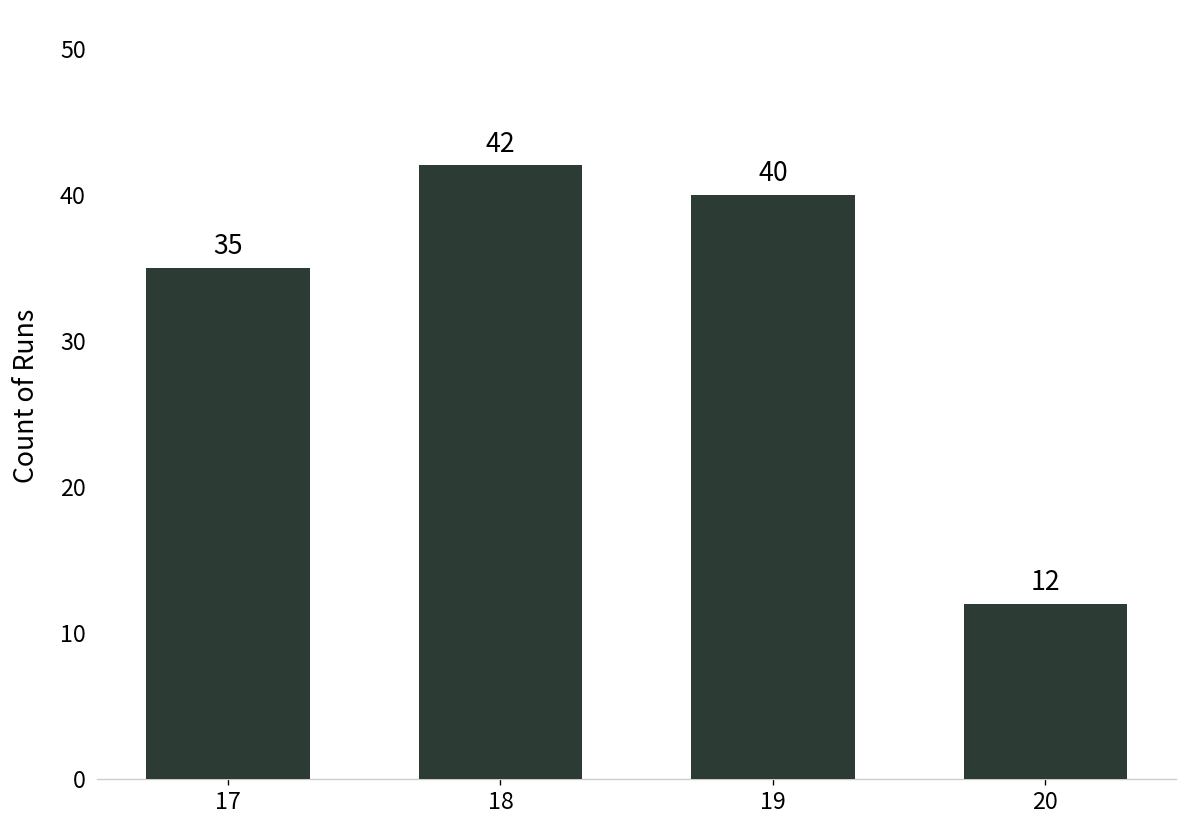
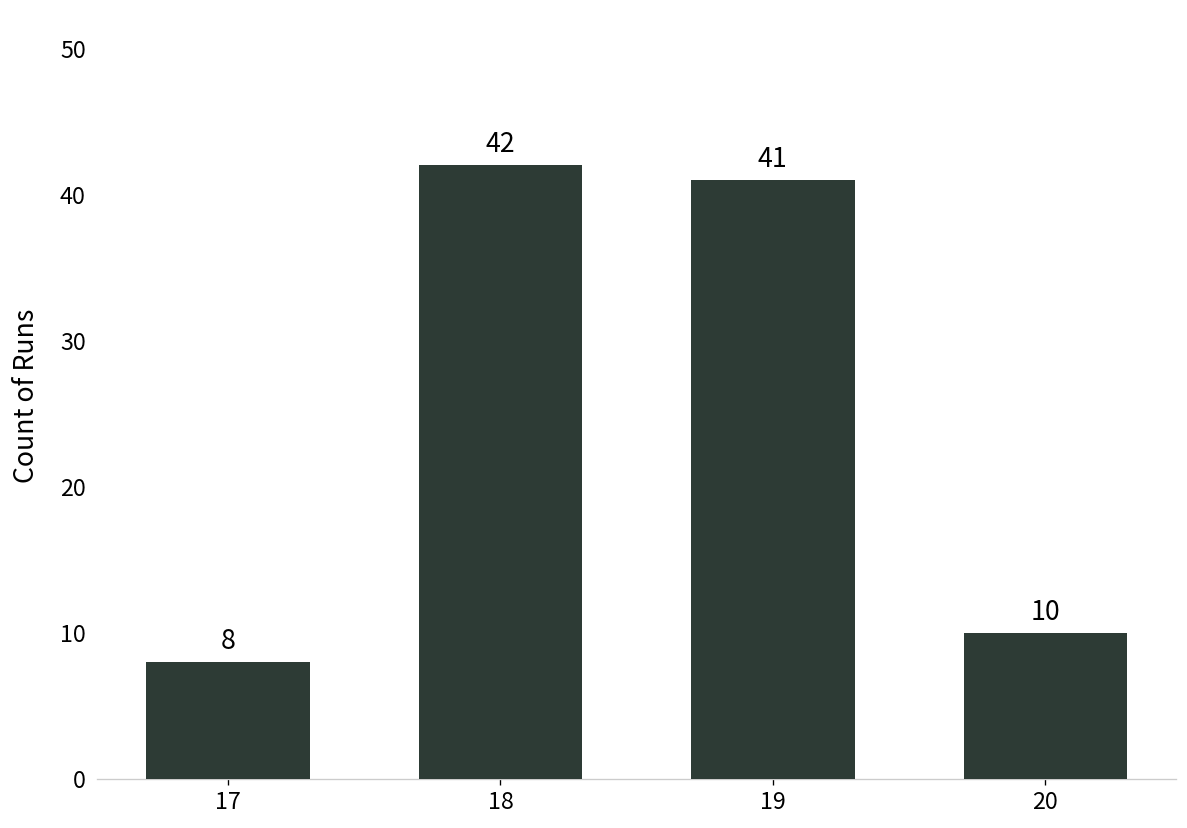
17: 35 -> 8
19: 40 -> 41
20: 12 -> 10
